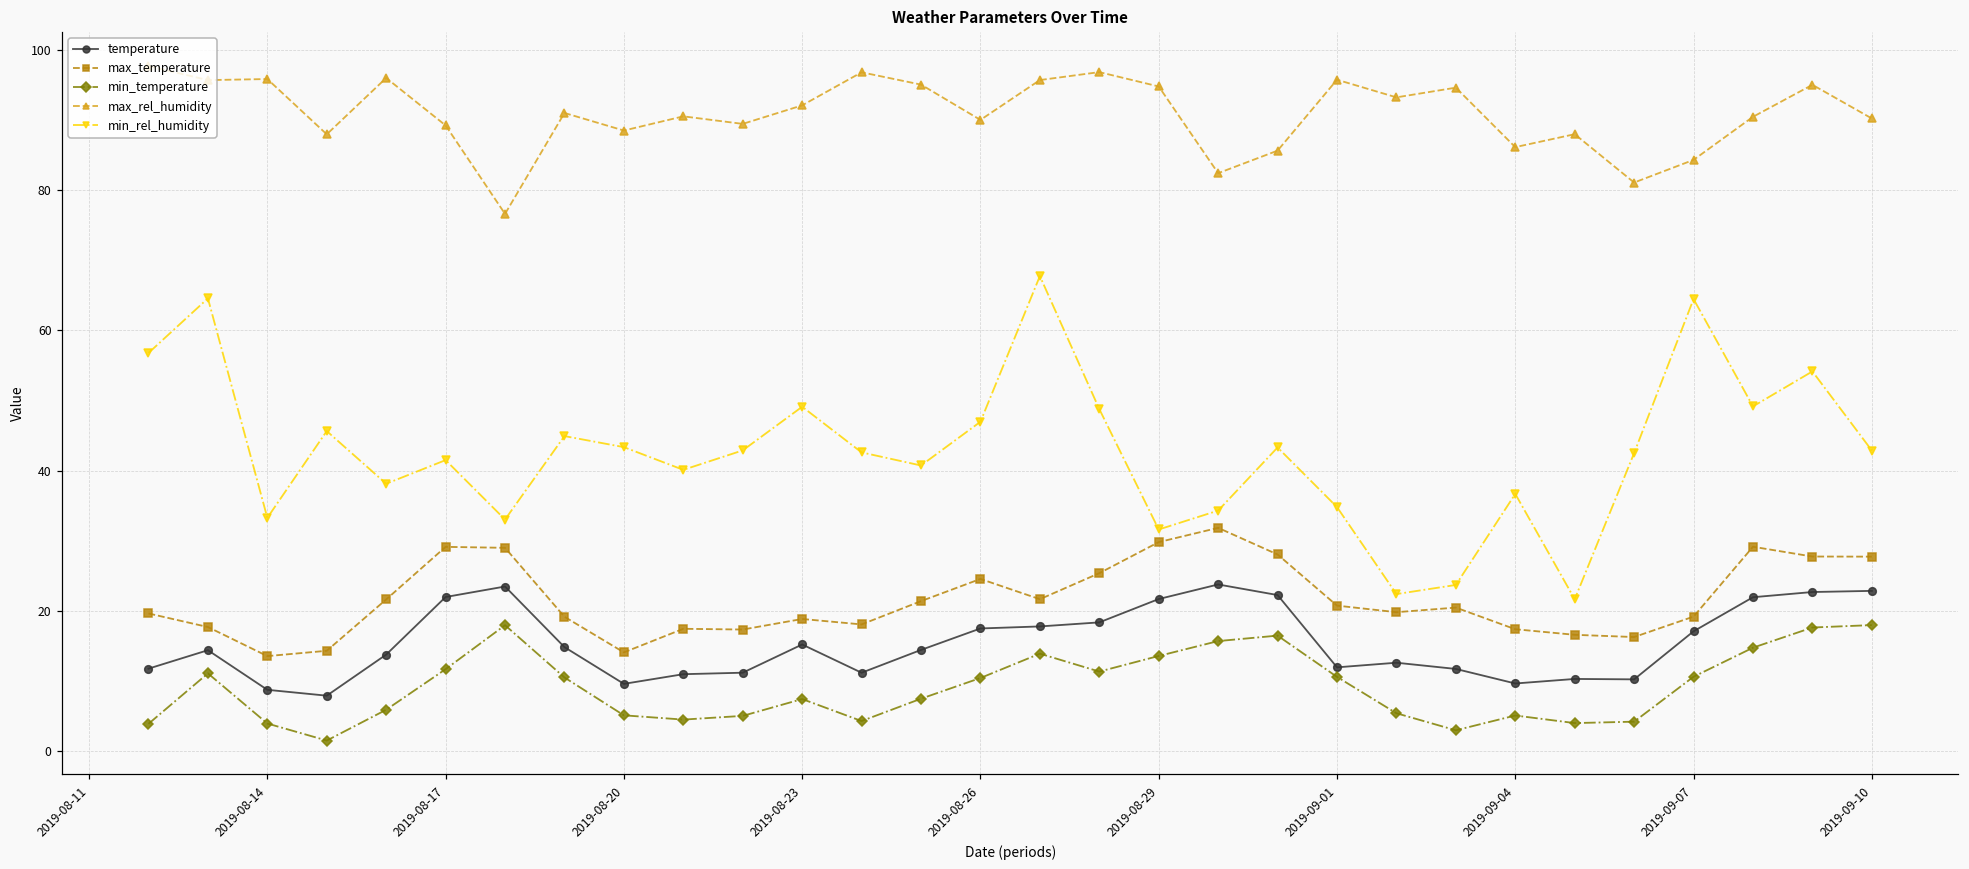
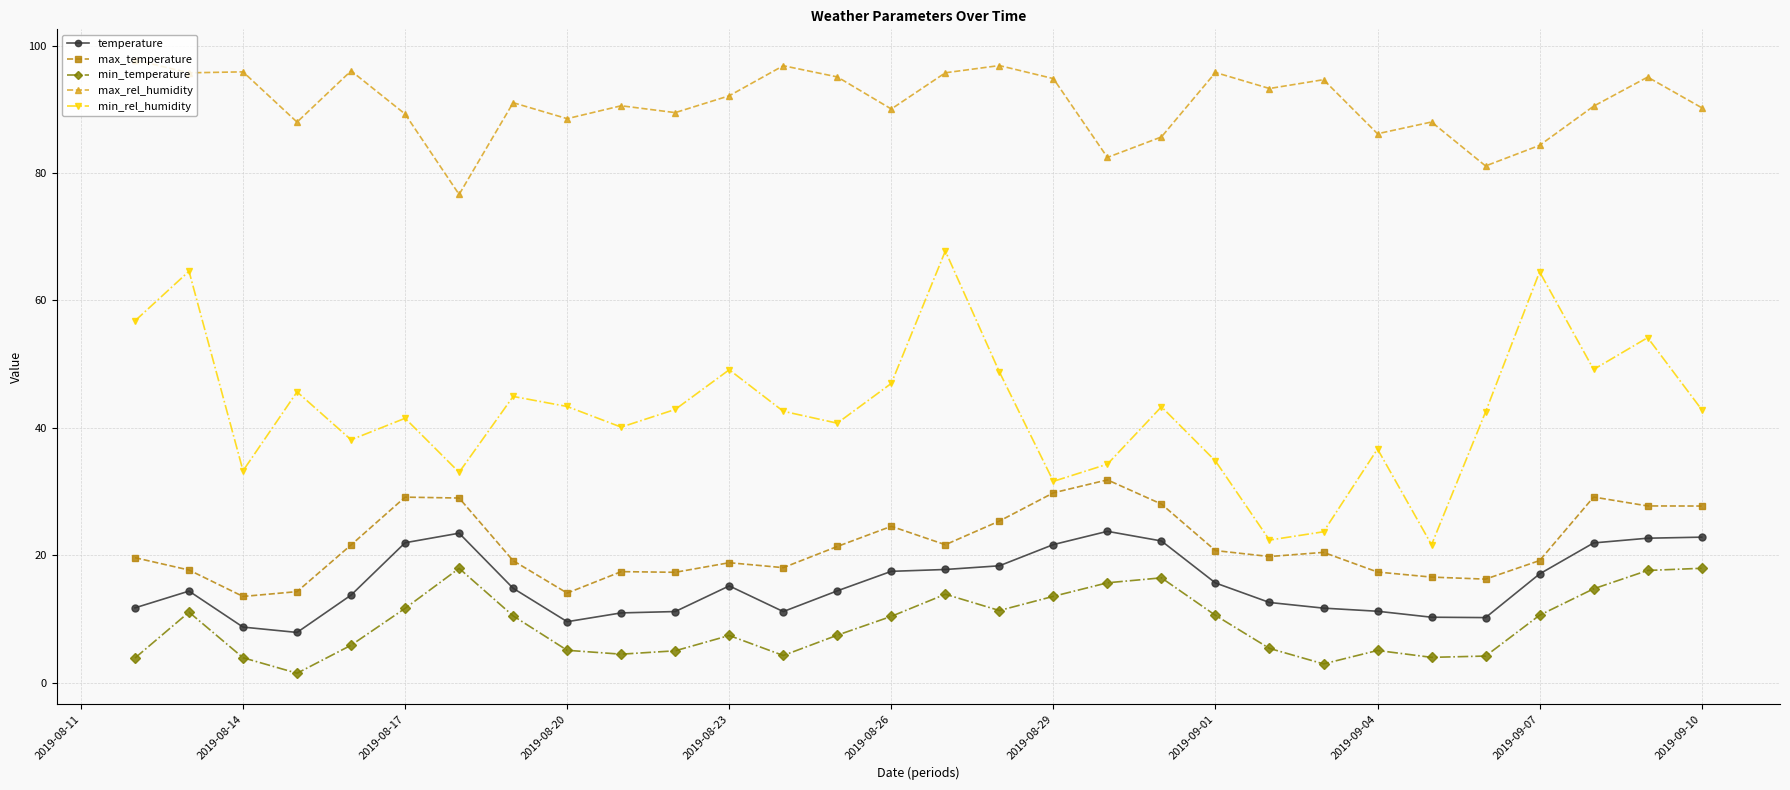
temperature, 2019-09-01: 12 -> 16
temperature, 2019-09-04: 10 -> 11
